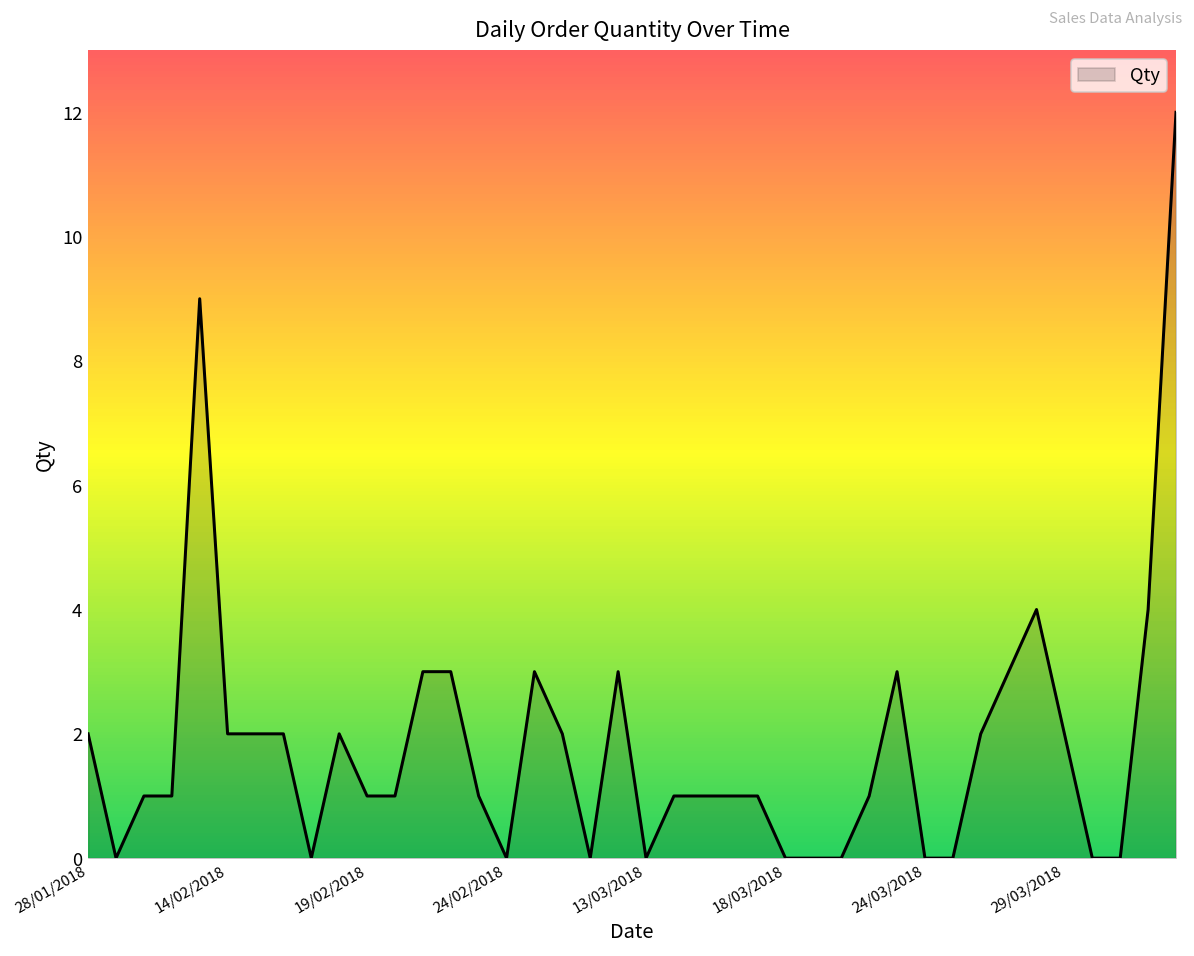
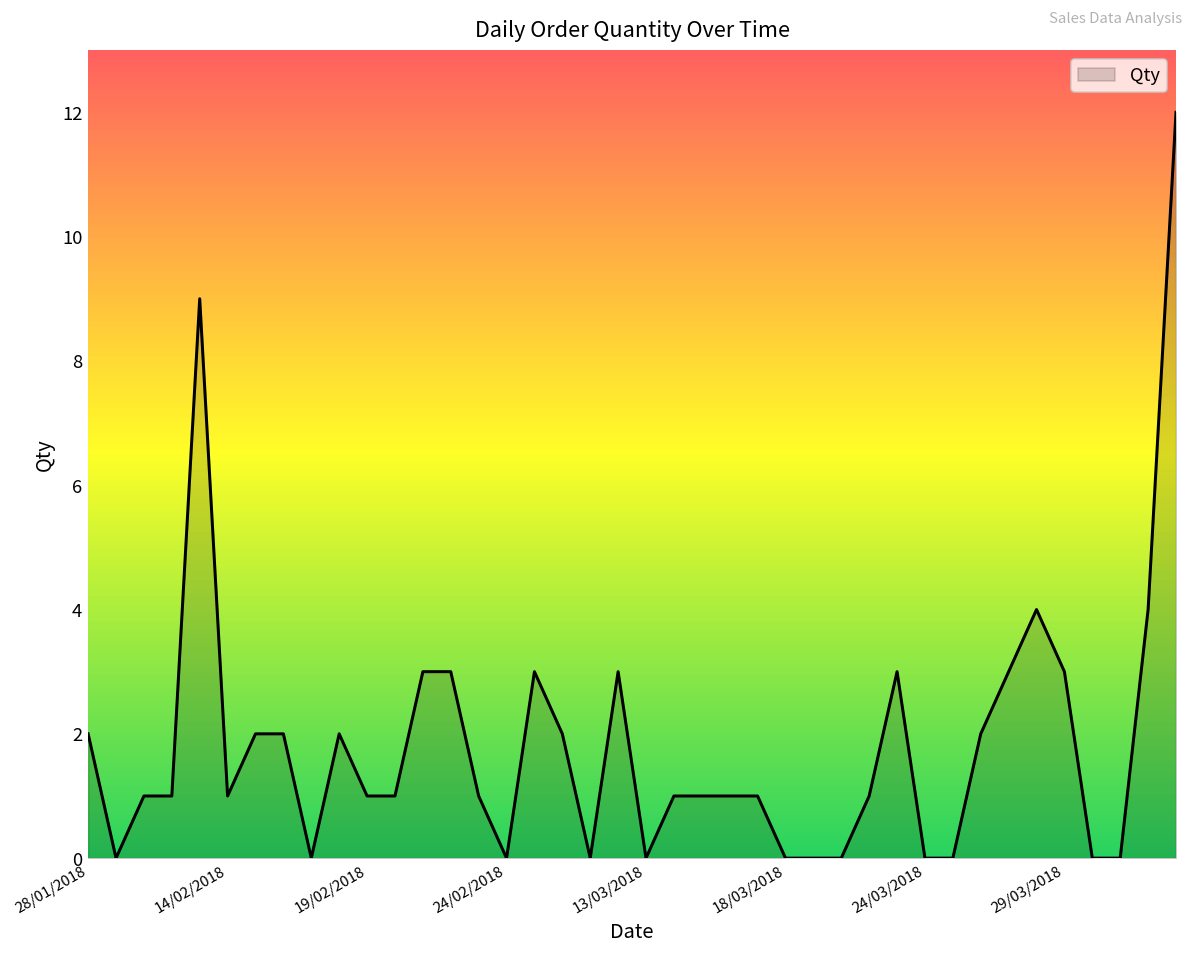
14/02/2018: 2 -> 1
29/03/2018: 2 -> 3
